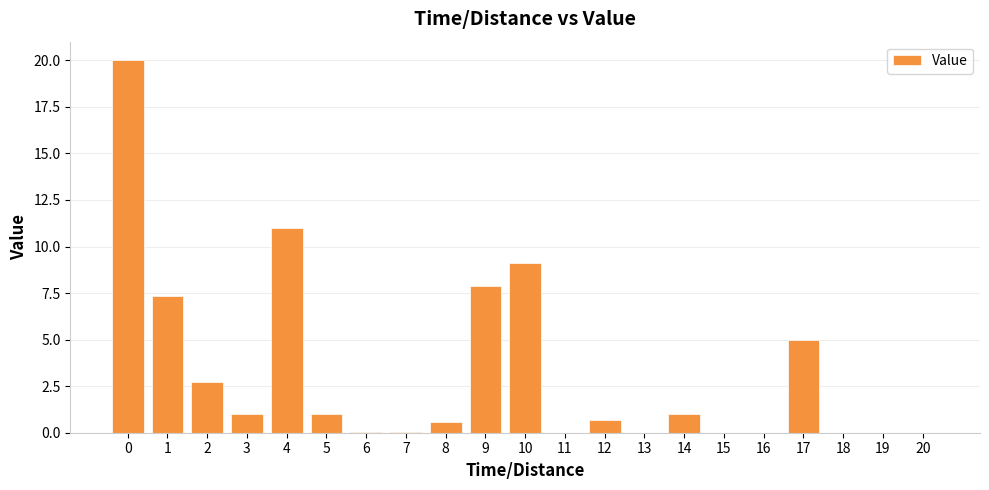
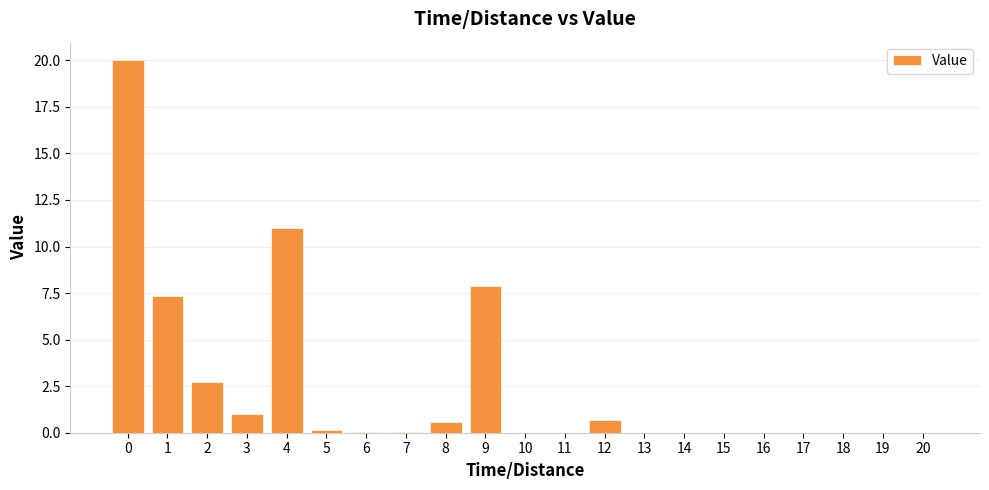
5: 1.0 -> 0.1
10: 9.1 -> 0.0
14: 1 -> 0
17: 5 -> 0
